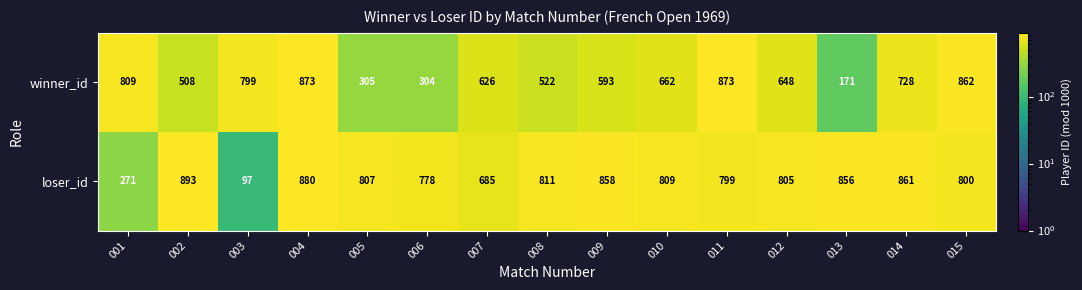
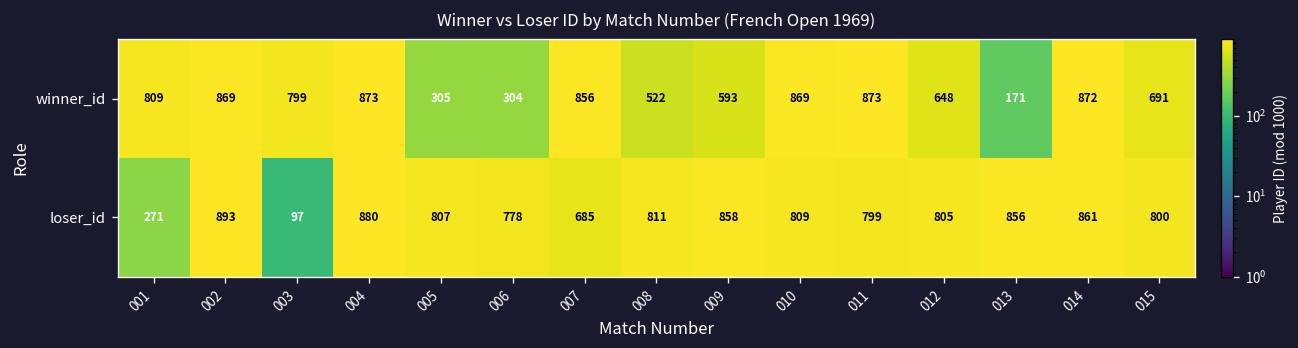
winner_id, 002: 508 -> 869
winner_id, 007: 626 -> 856
winner_id, 010: 662 -> 869
winner_id, 014: 728 -> 872
winner_id, 015: 862 -> 691
